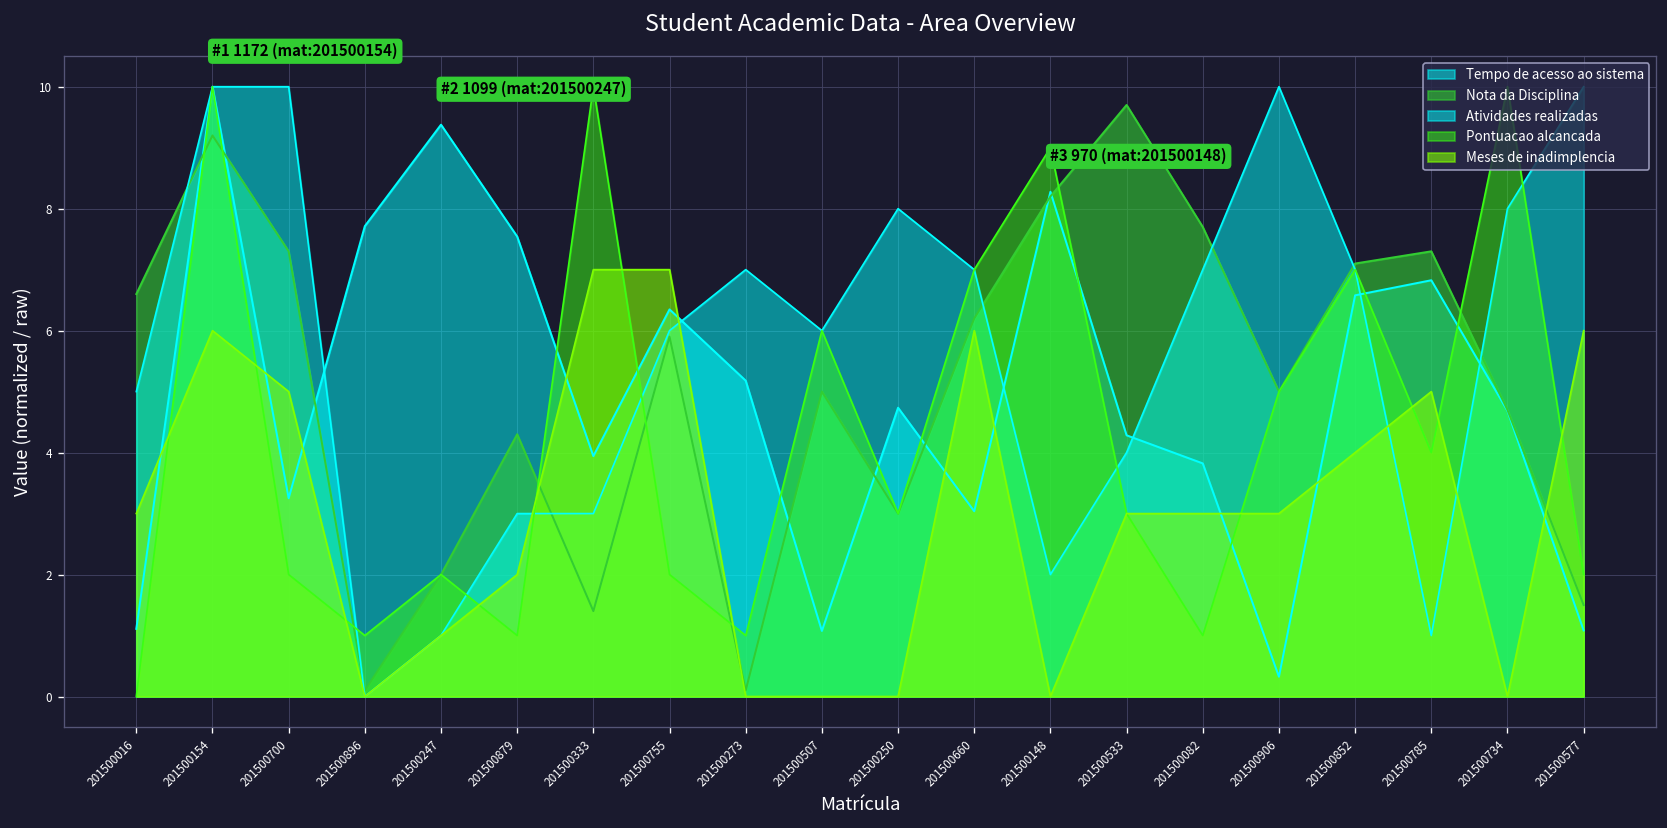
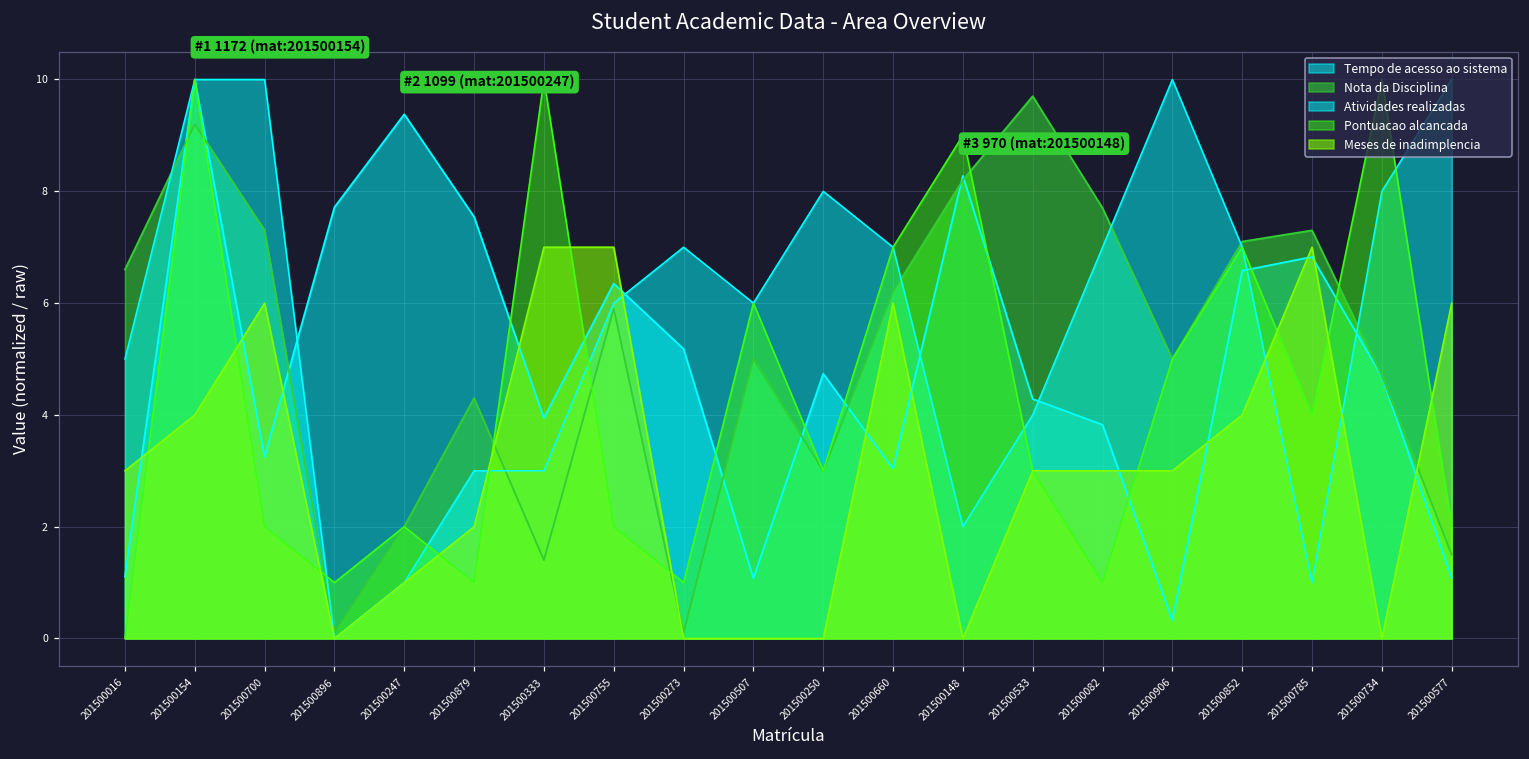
Meses de inadimplencia, 201500154: 6 -> 4
Meses de inadimplencia, 201500700: 5 -> 6
Meses de inadimplencia, 201500785: 5 -> 7
